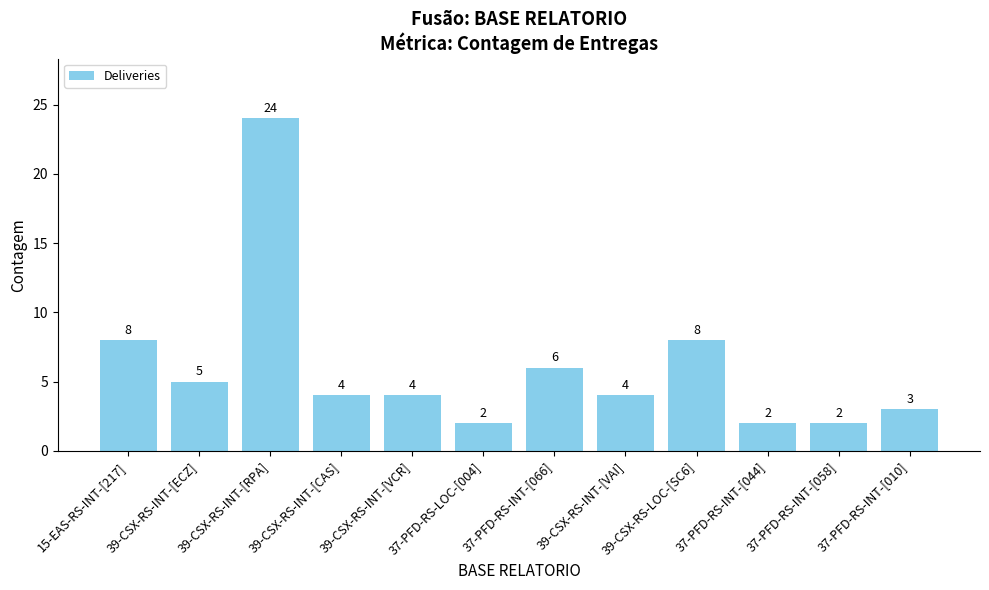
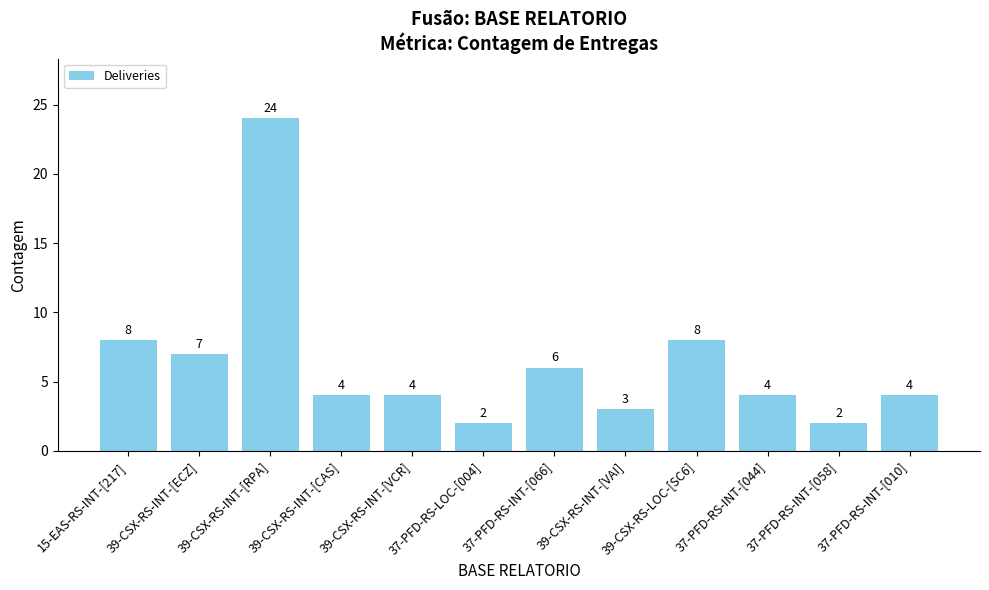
39-CSX-RS-INT-[ECZ]: 5 -> 7
39-CSX-RS-INT-[VAI]: 4 -> 3
37-PFD-RS-INT-[044]: 2 -> 4
37-PFD-RS-INT-[010]: 3 -> 4
